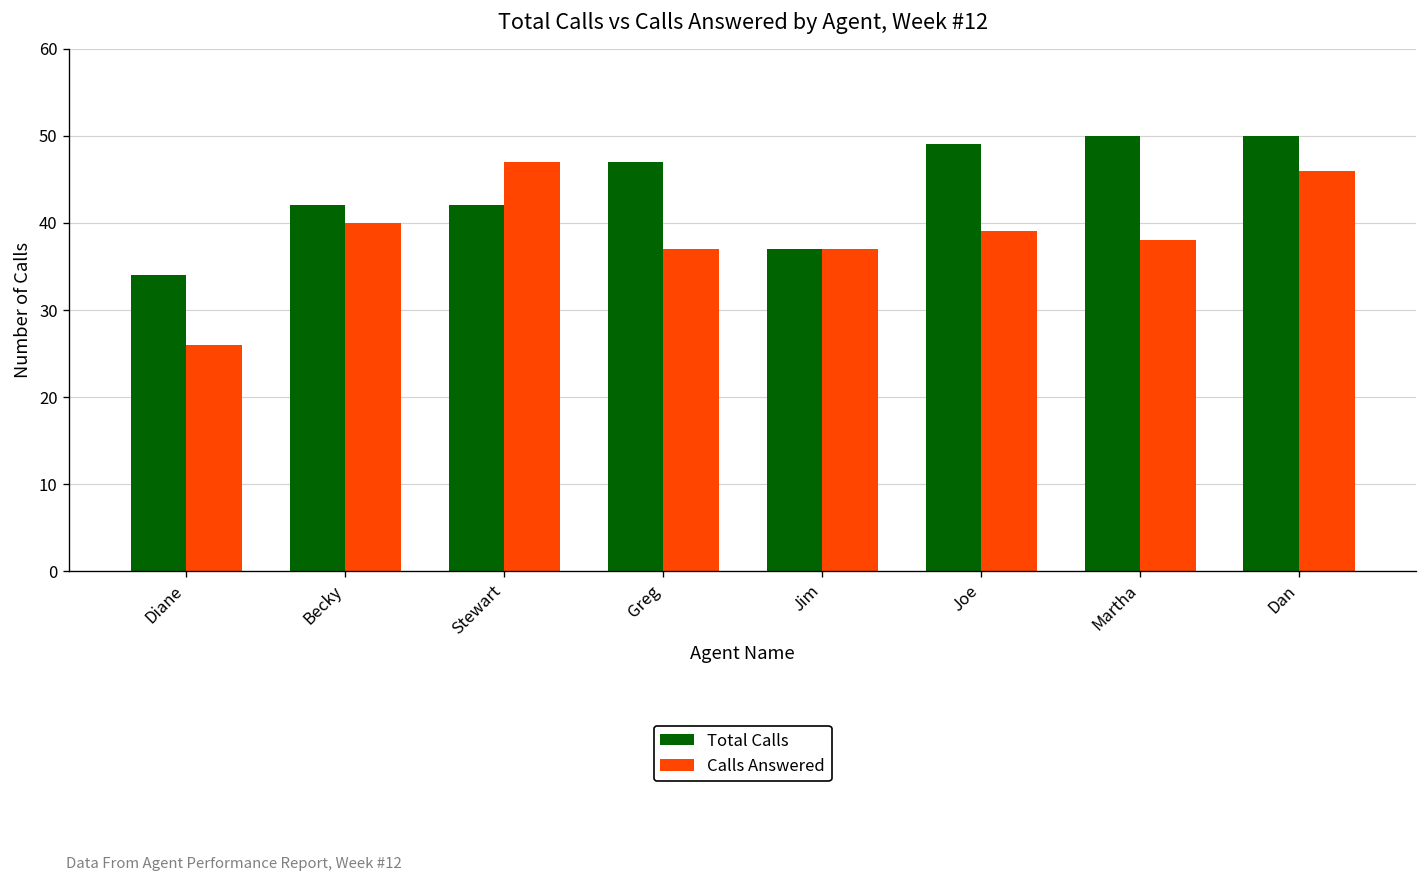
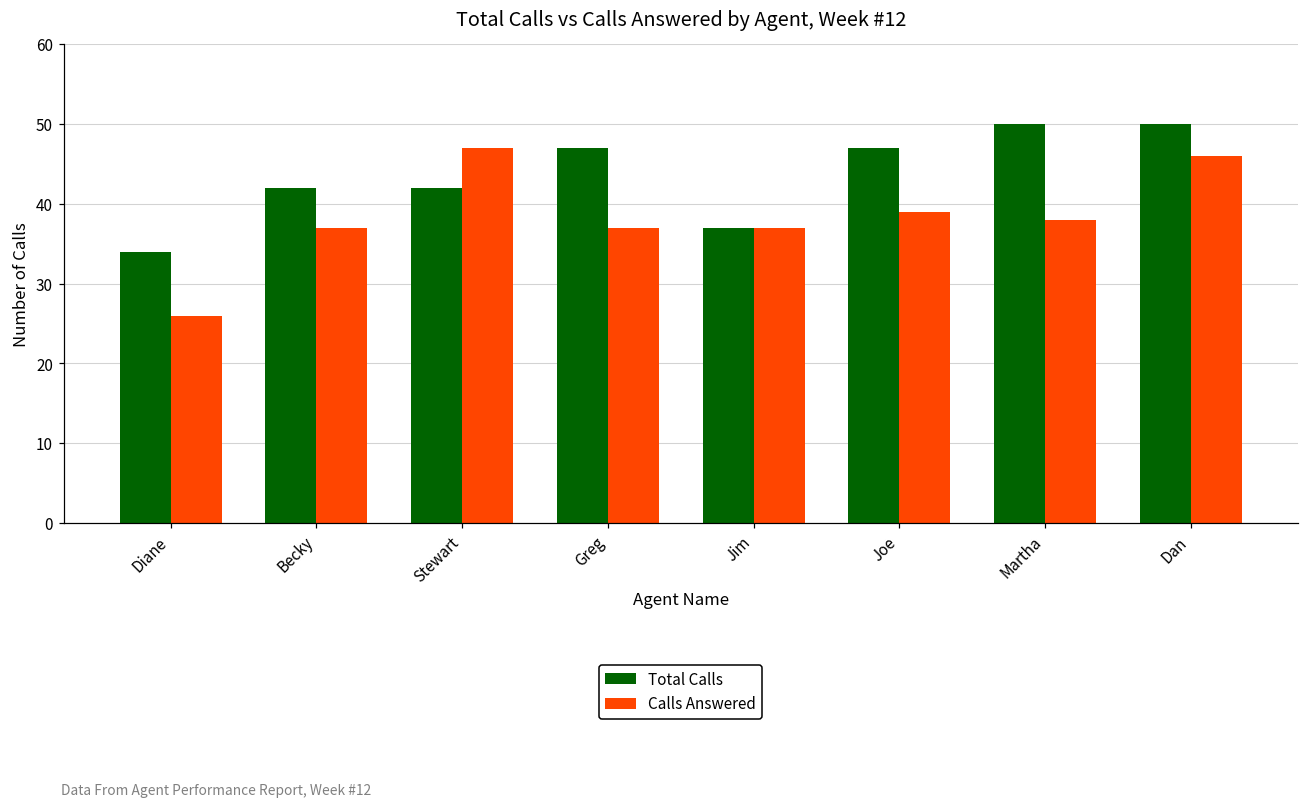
Calls Answered, Becky: 40 -> 37
Total Calls, Joe: 49 -> 47
